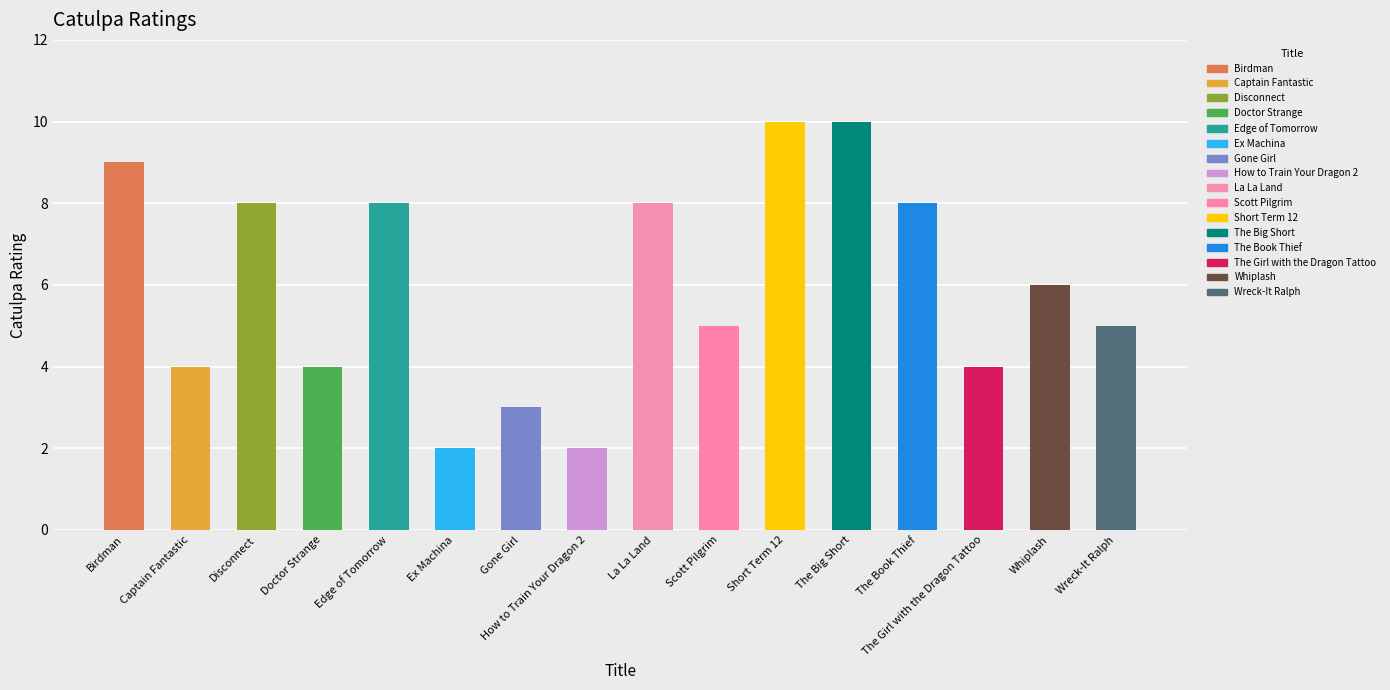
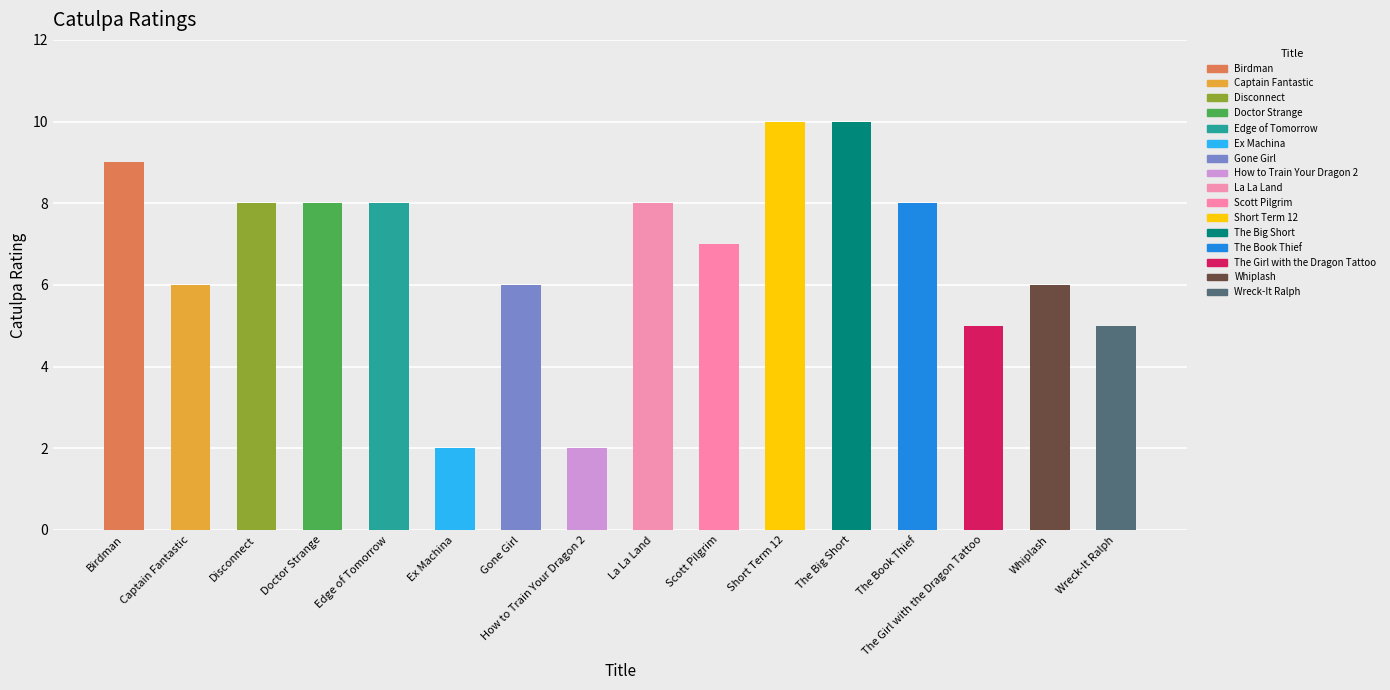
Captain Fantastic: 4 -> 6
Doctor Strange: 4 -> 8
Gone Girl: 3 -> 6
Scott Pilgrim: 5 -> 7
The Girl with the Dragon Tattoo: 4 -> 5
